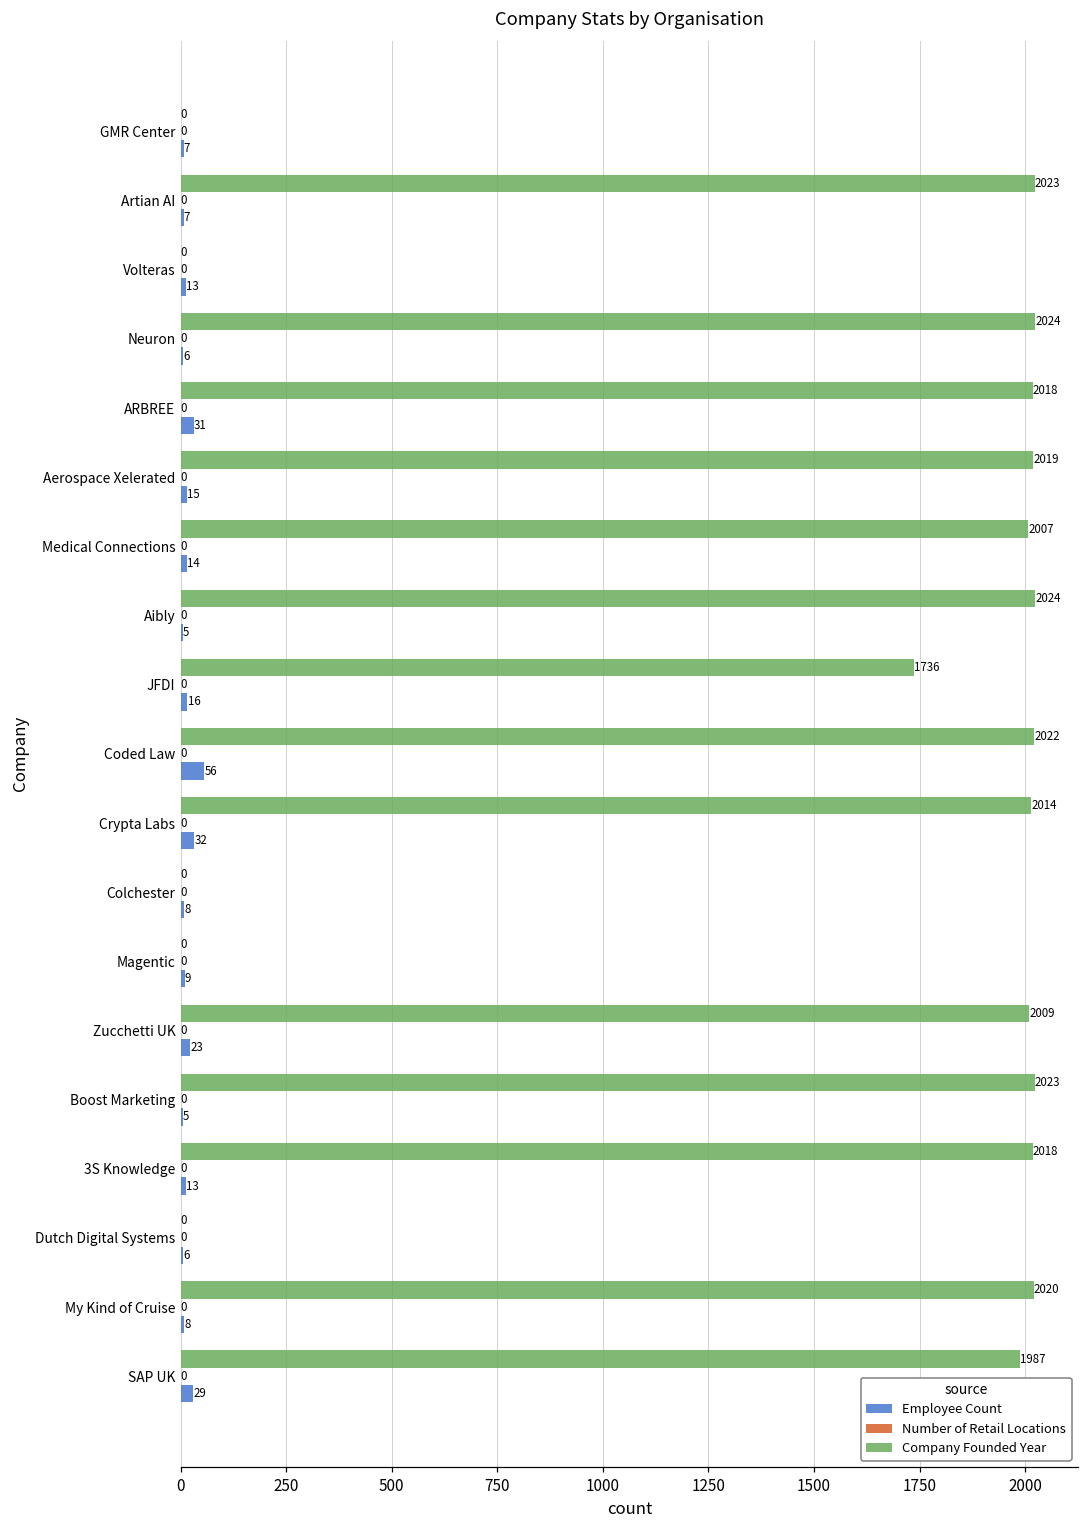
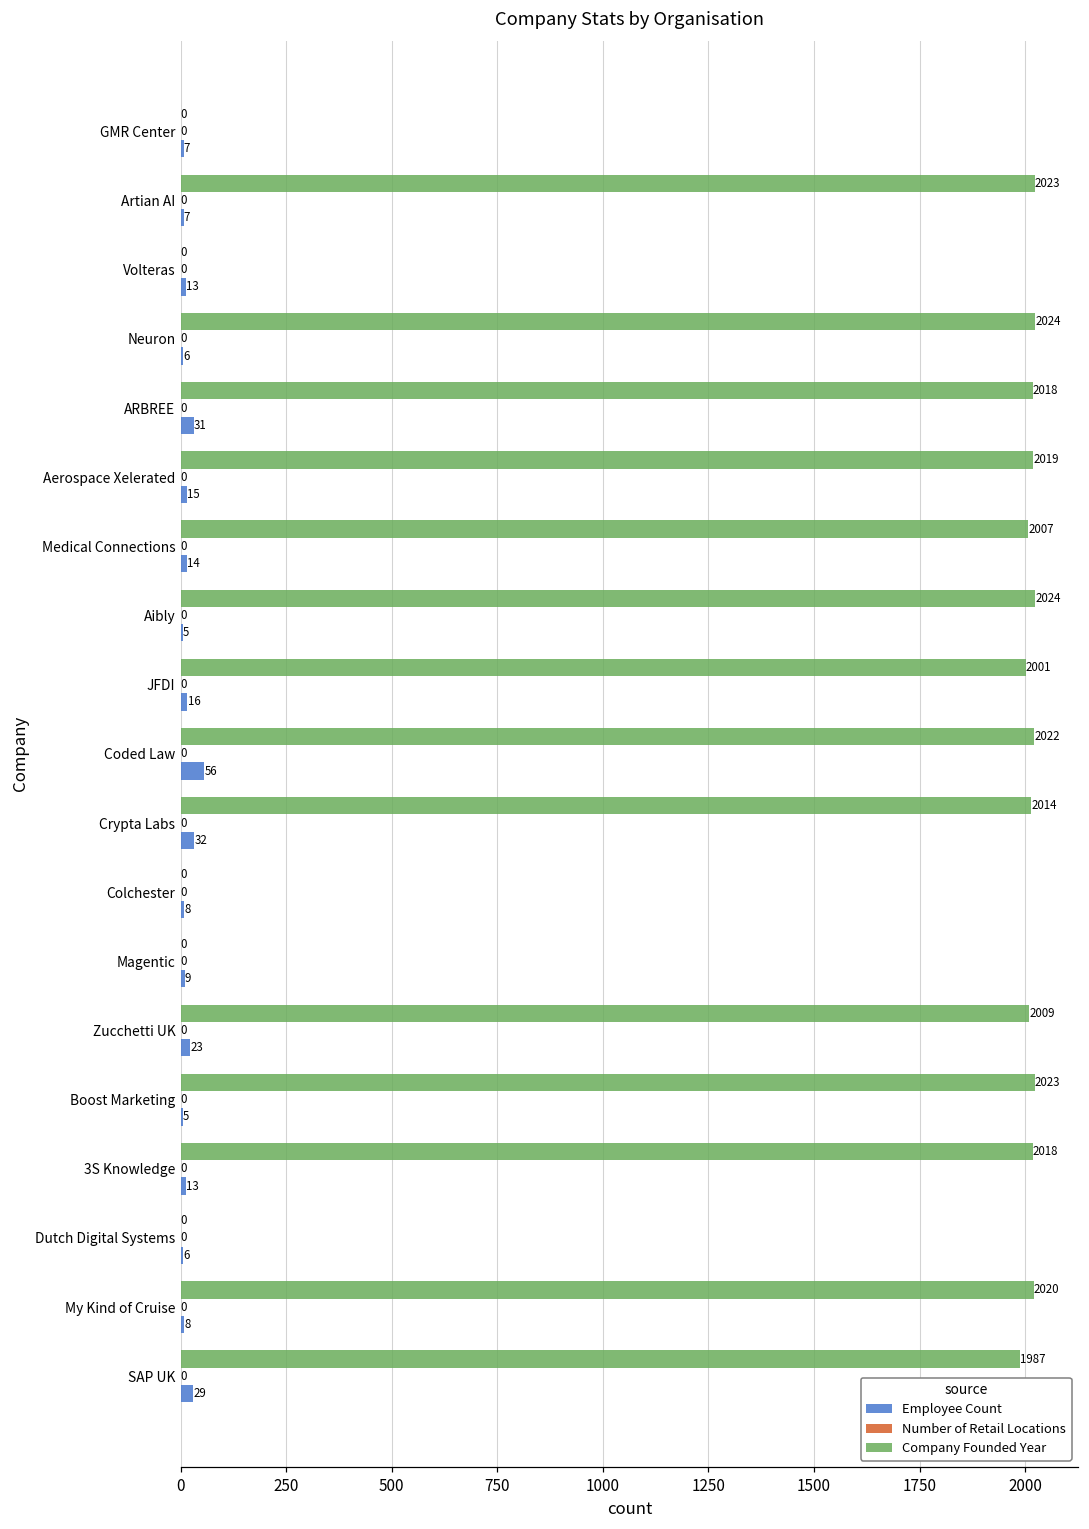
Company Founded Year, JFDI: 1736 -> 2001
